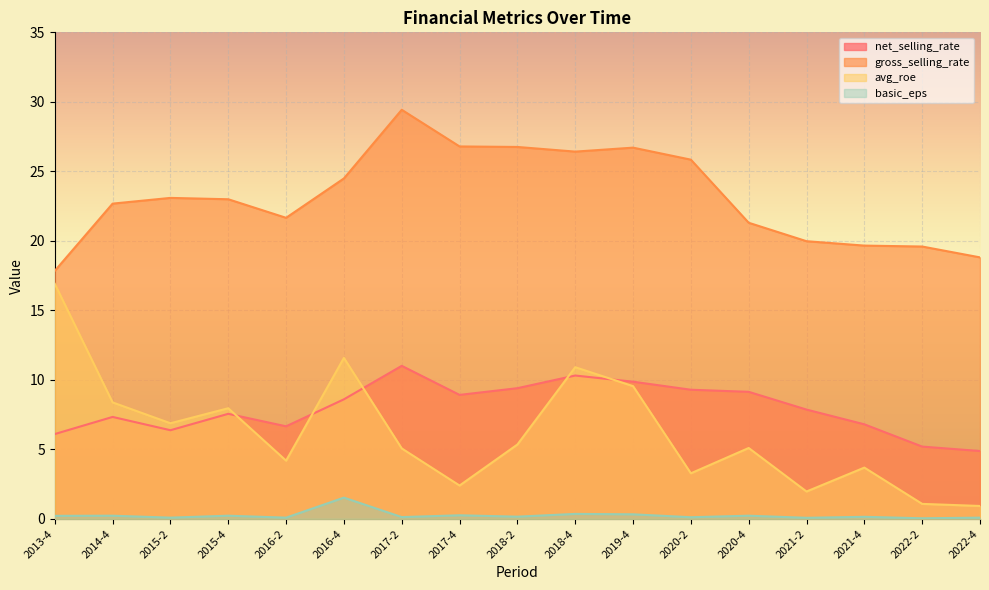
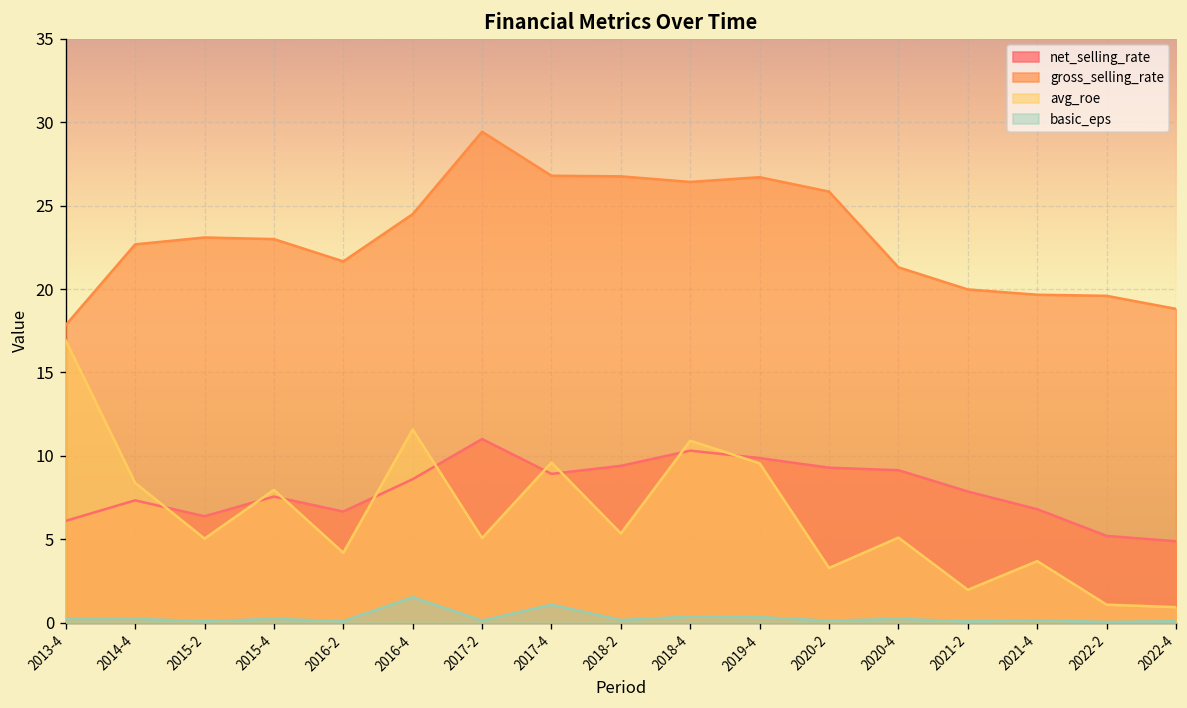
avg_roe, 2015-2: 6.9 -> 5.0
avg_roe, 2017-4: 2.4 -> 9.6
basic_eps, 2017-4: 0.3 -> 1.1
